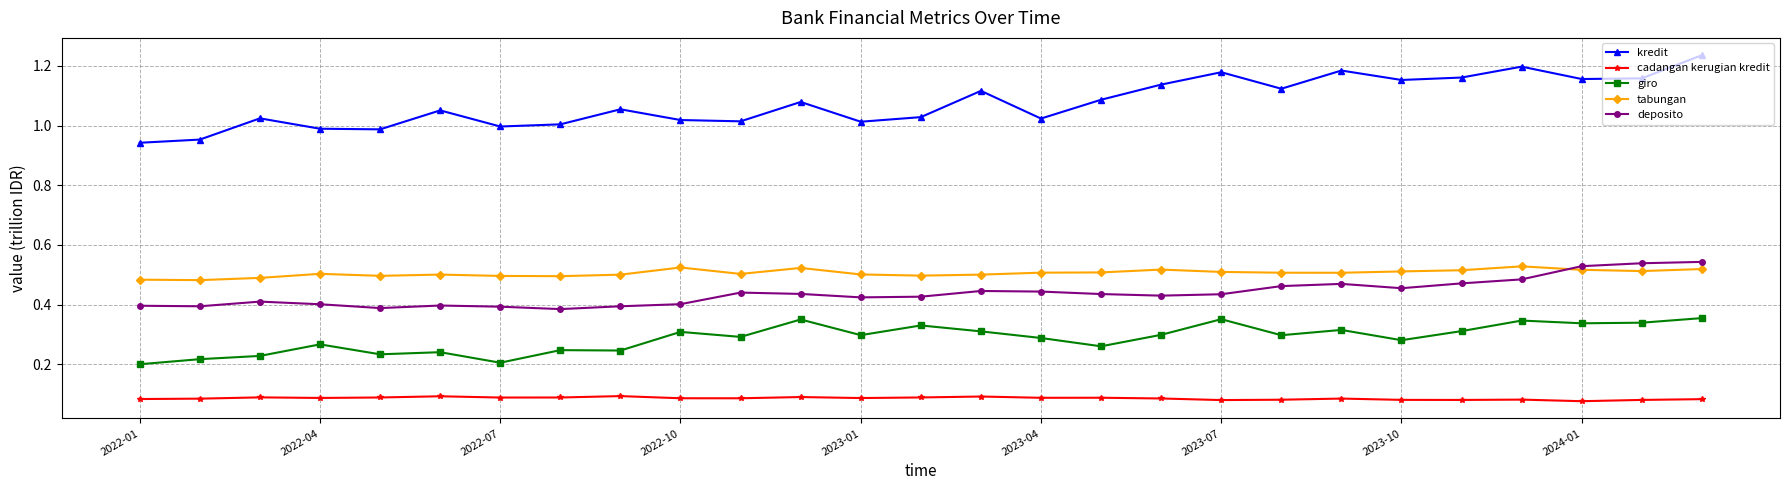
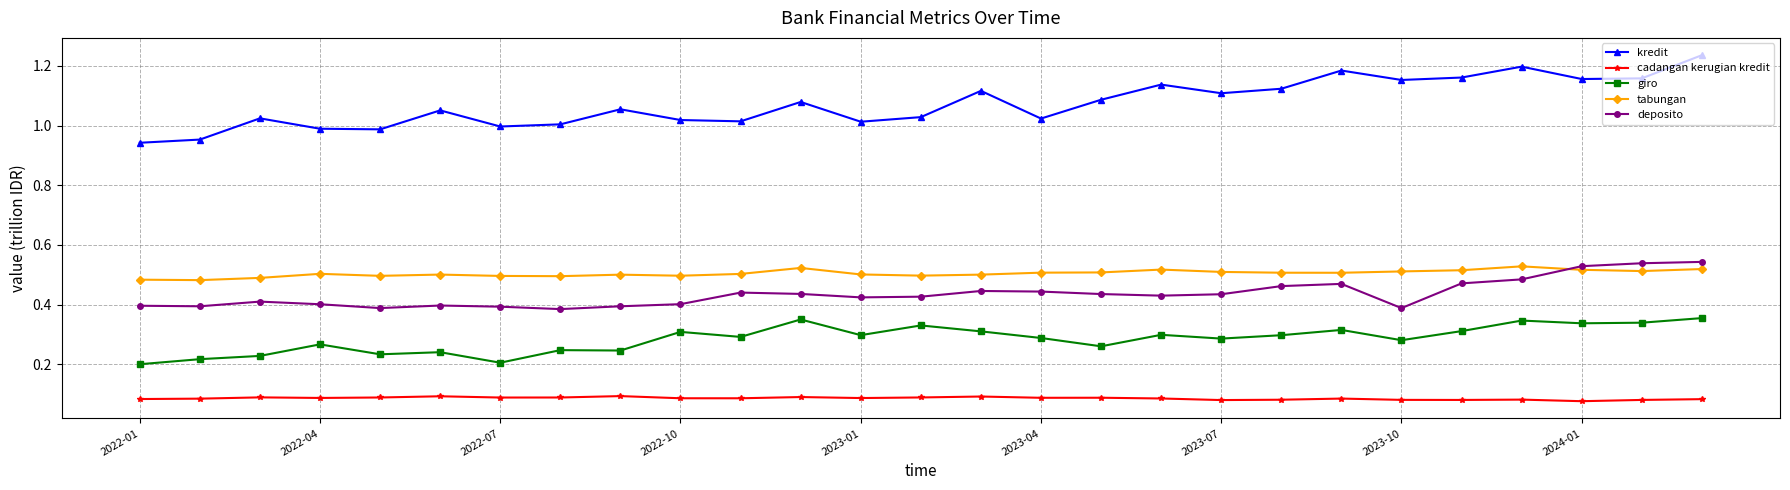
tabungan, 2022-10: 0.52 -> 0.50
kredit, 2023-07: 1.18 -> 1.11
giro, 2023-07: 0.35 -> 0.29
deposito, 2023-10: 0.45 -> 0.39
